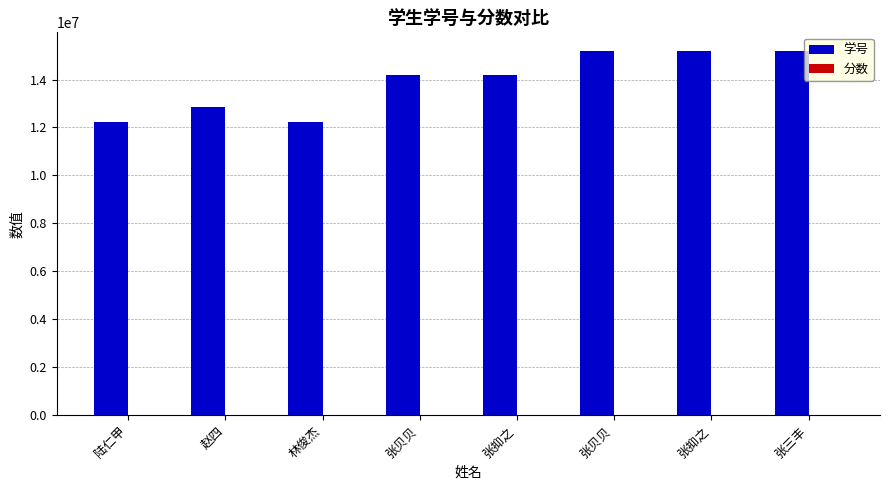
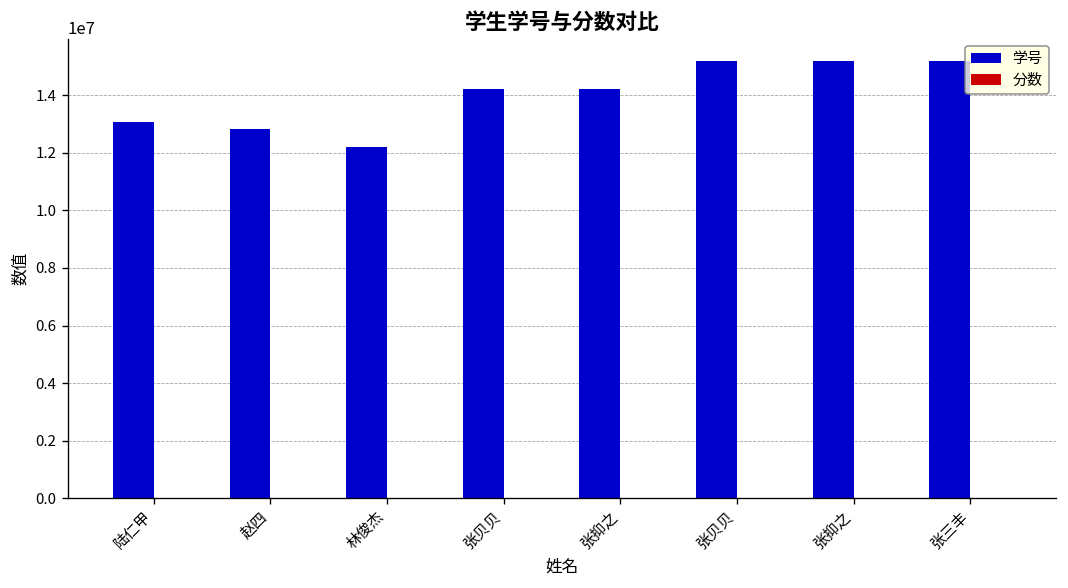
学号, 陆仁甲: 12200000 -> 13100000
